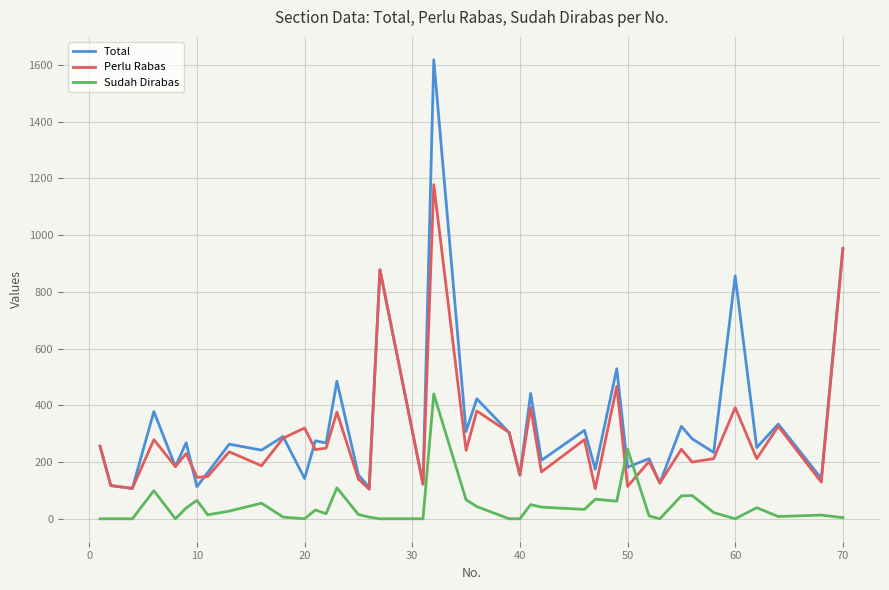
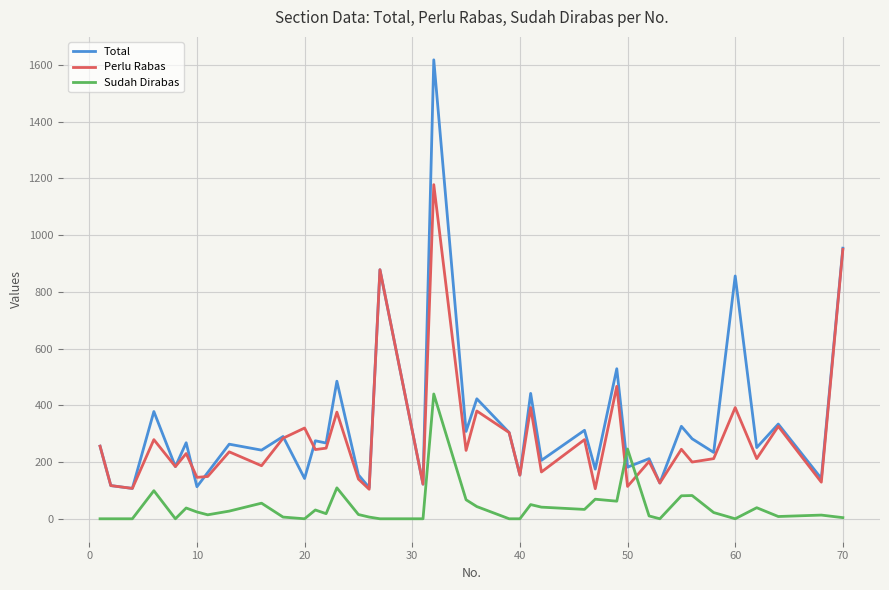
Sudah Dirabas, 10: 70 -> 20
